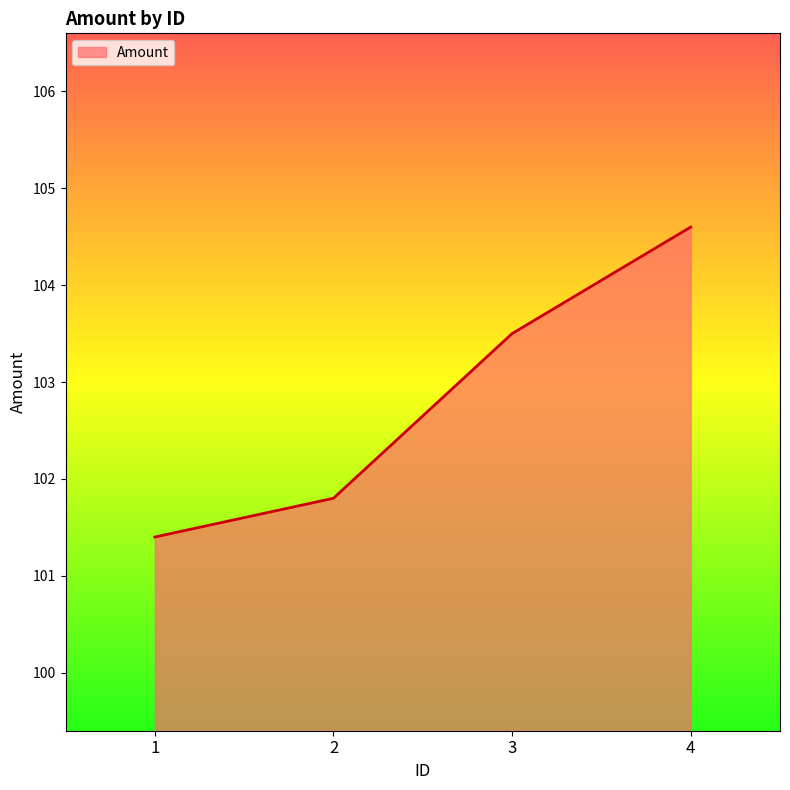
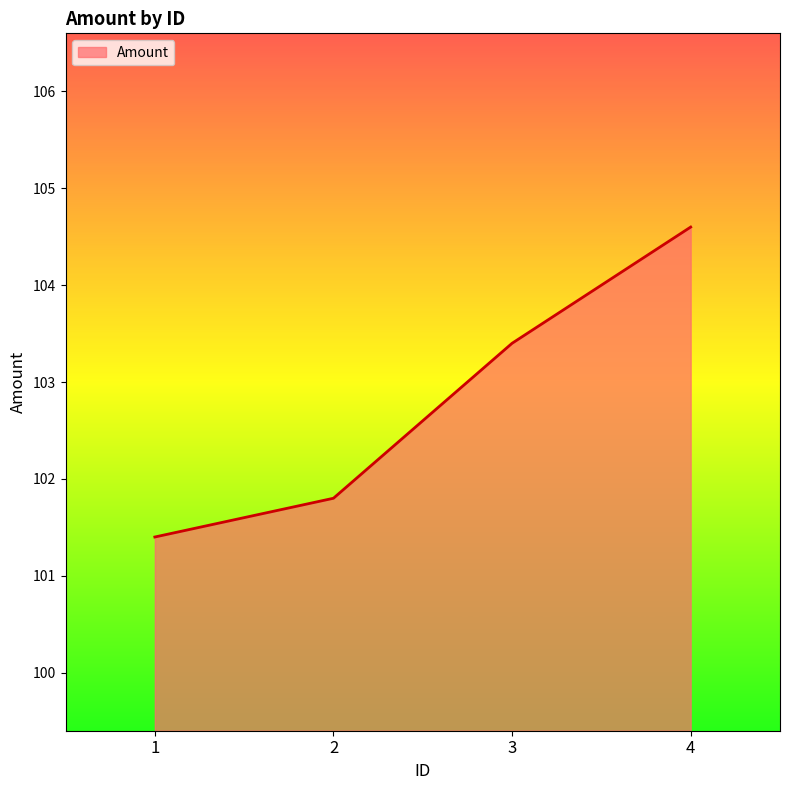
3: 103.5 -> 103.4
